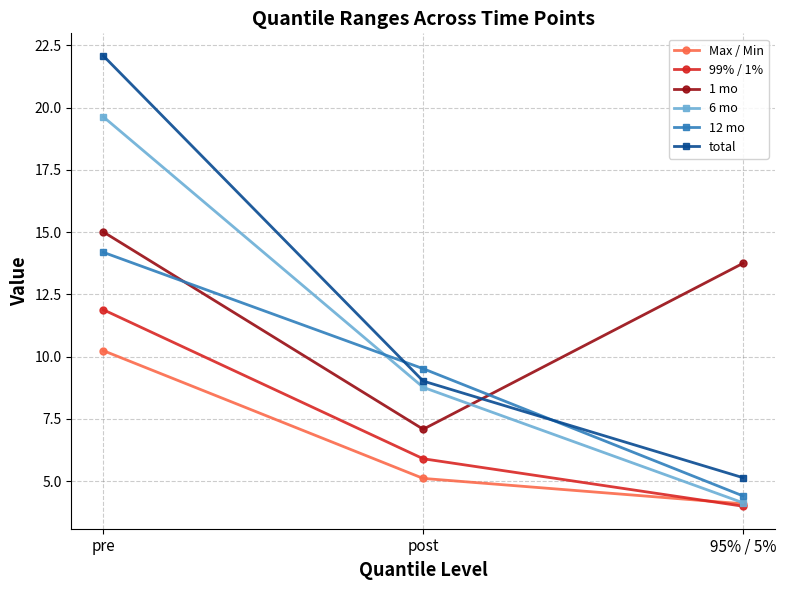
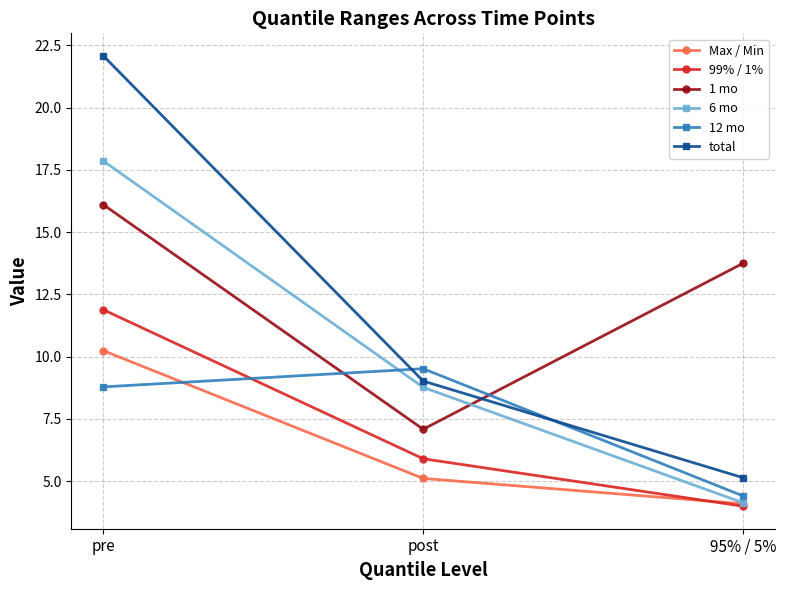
1 mo, pre: 15.0 -> 16.1
6 mo, pre: 19.6 -> 17.9
12 mo, pre: 14.2 -> 8.8
